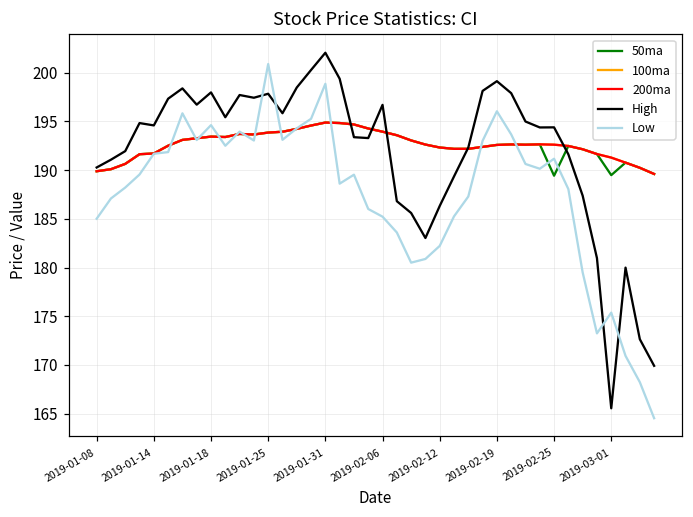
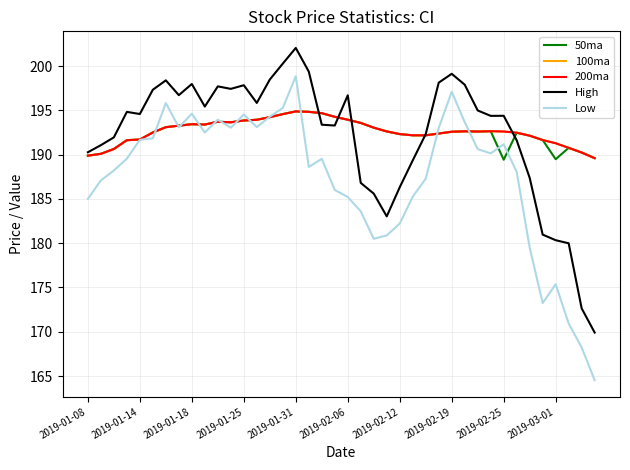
Low, 2019-01-25: 201 -> 195
Low, 2019-02-19: 196 -> 197
High, 2019-03-01: 166 -> 180
